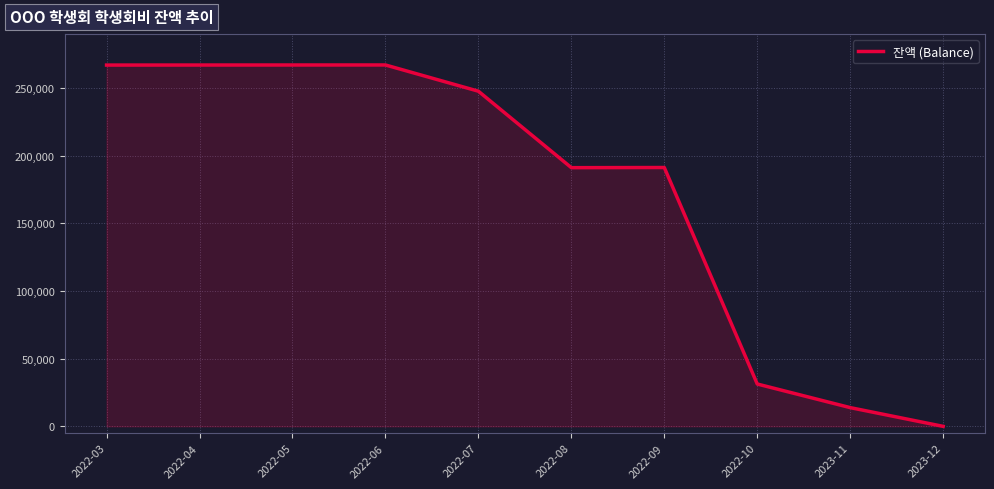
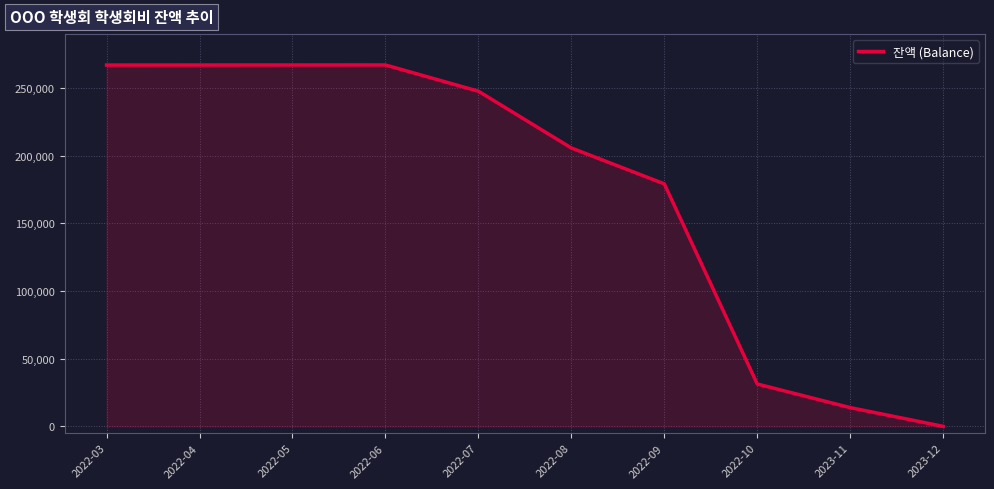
2022-08: 191,000 -> 206,000
2022-09: 191,000 -> 179,000
